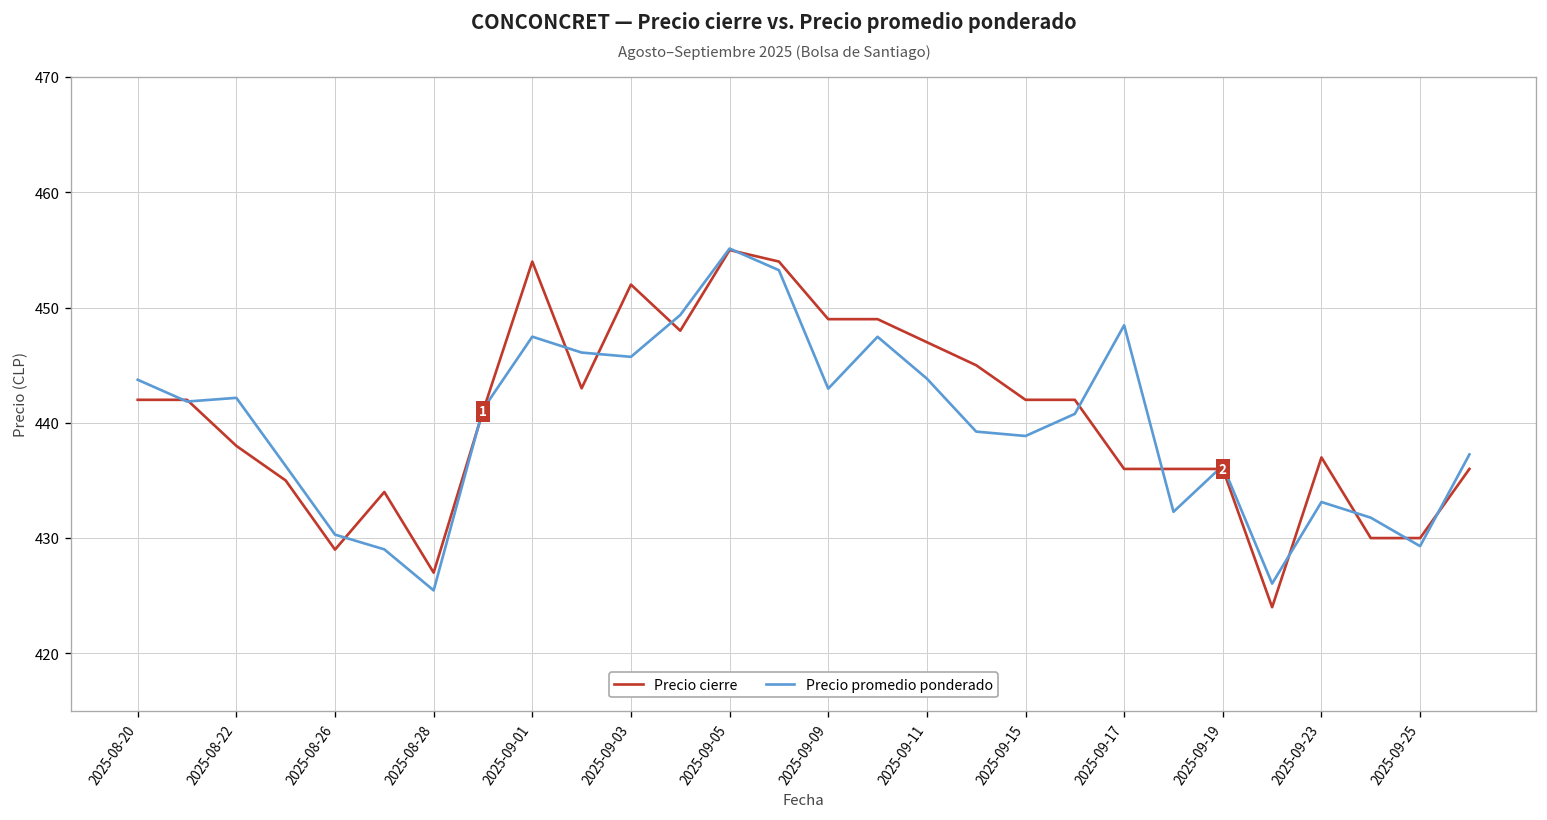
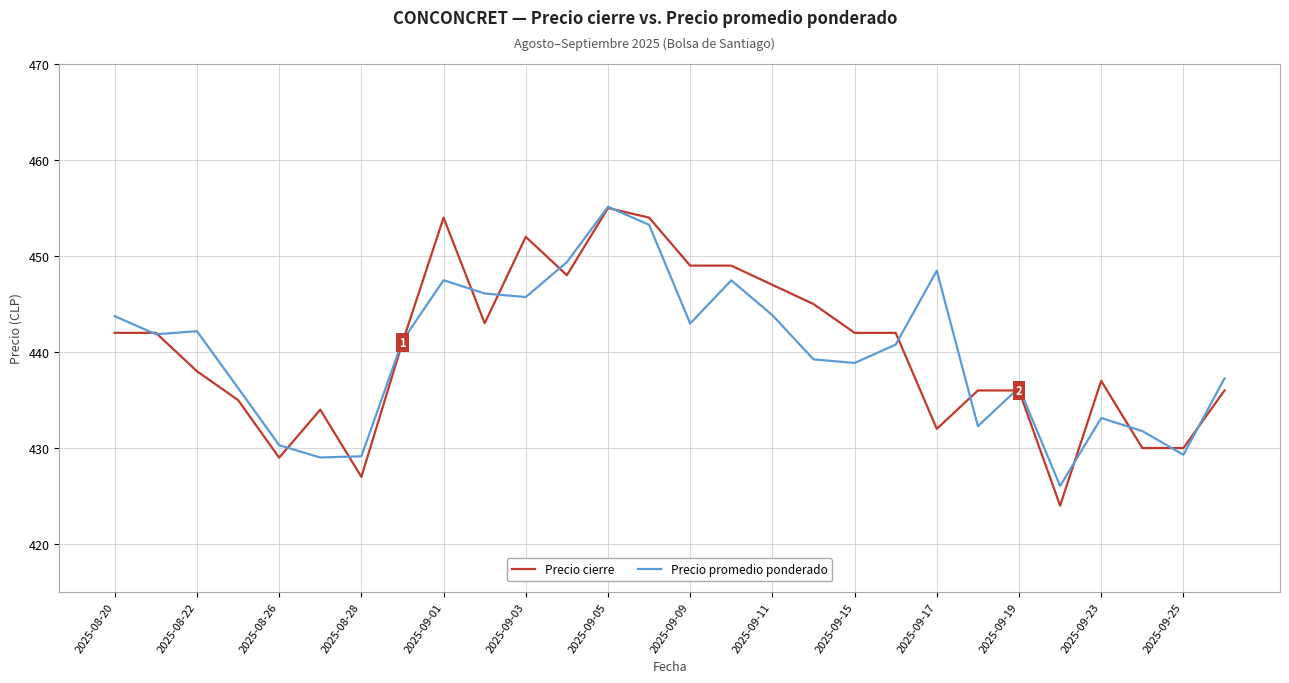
Precio promedio ponderado, 2025-08-28: 425 -> 429
Precio cierre, 2025-09-17: 436 -> 432
